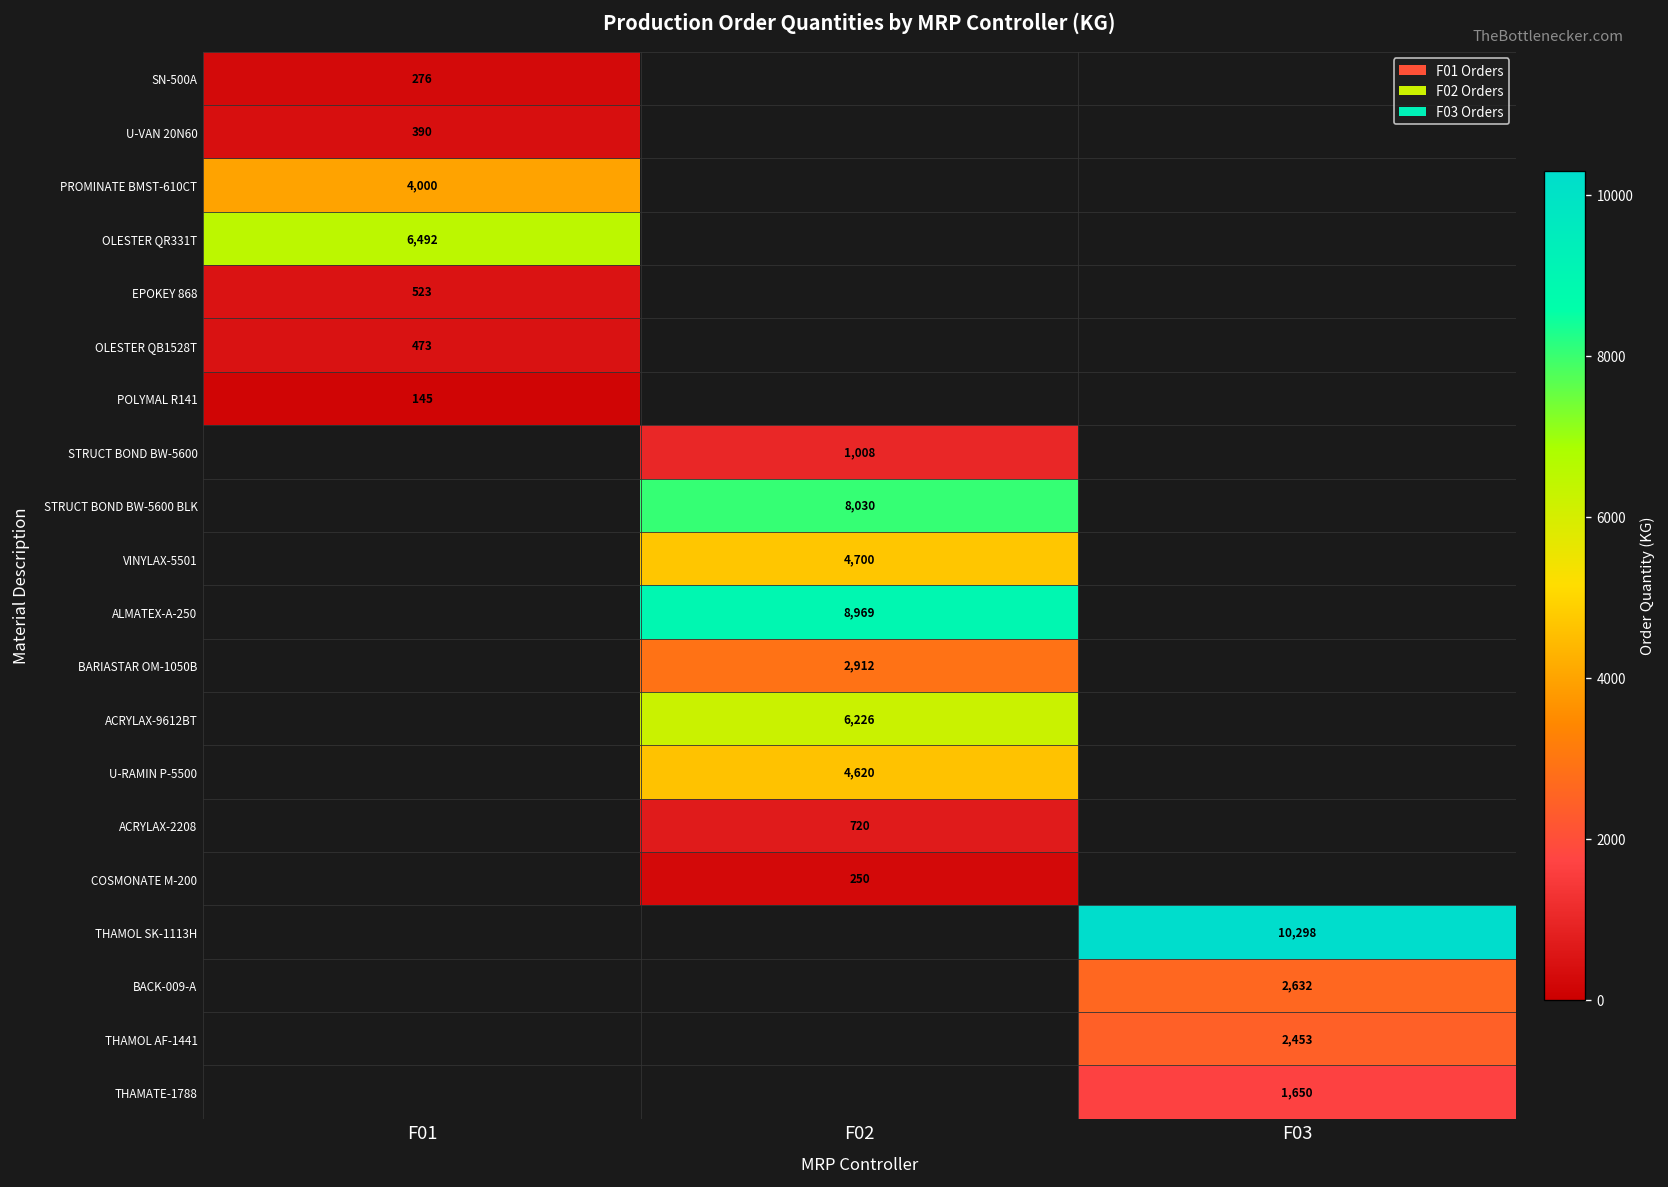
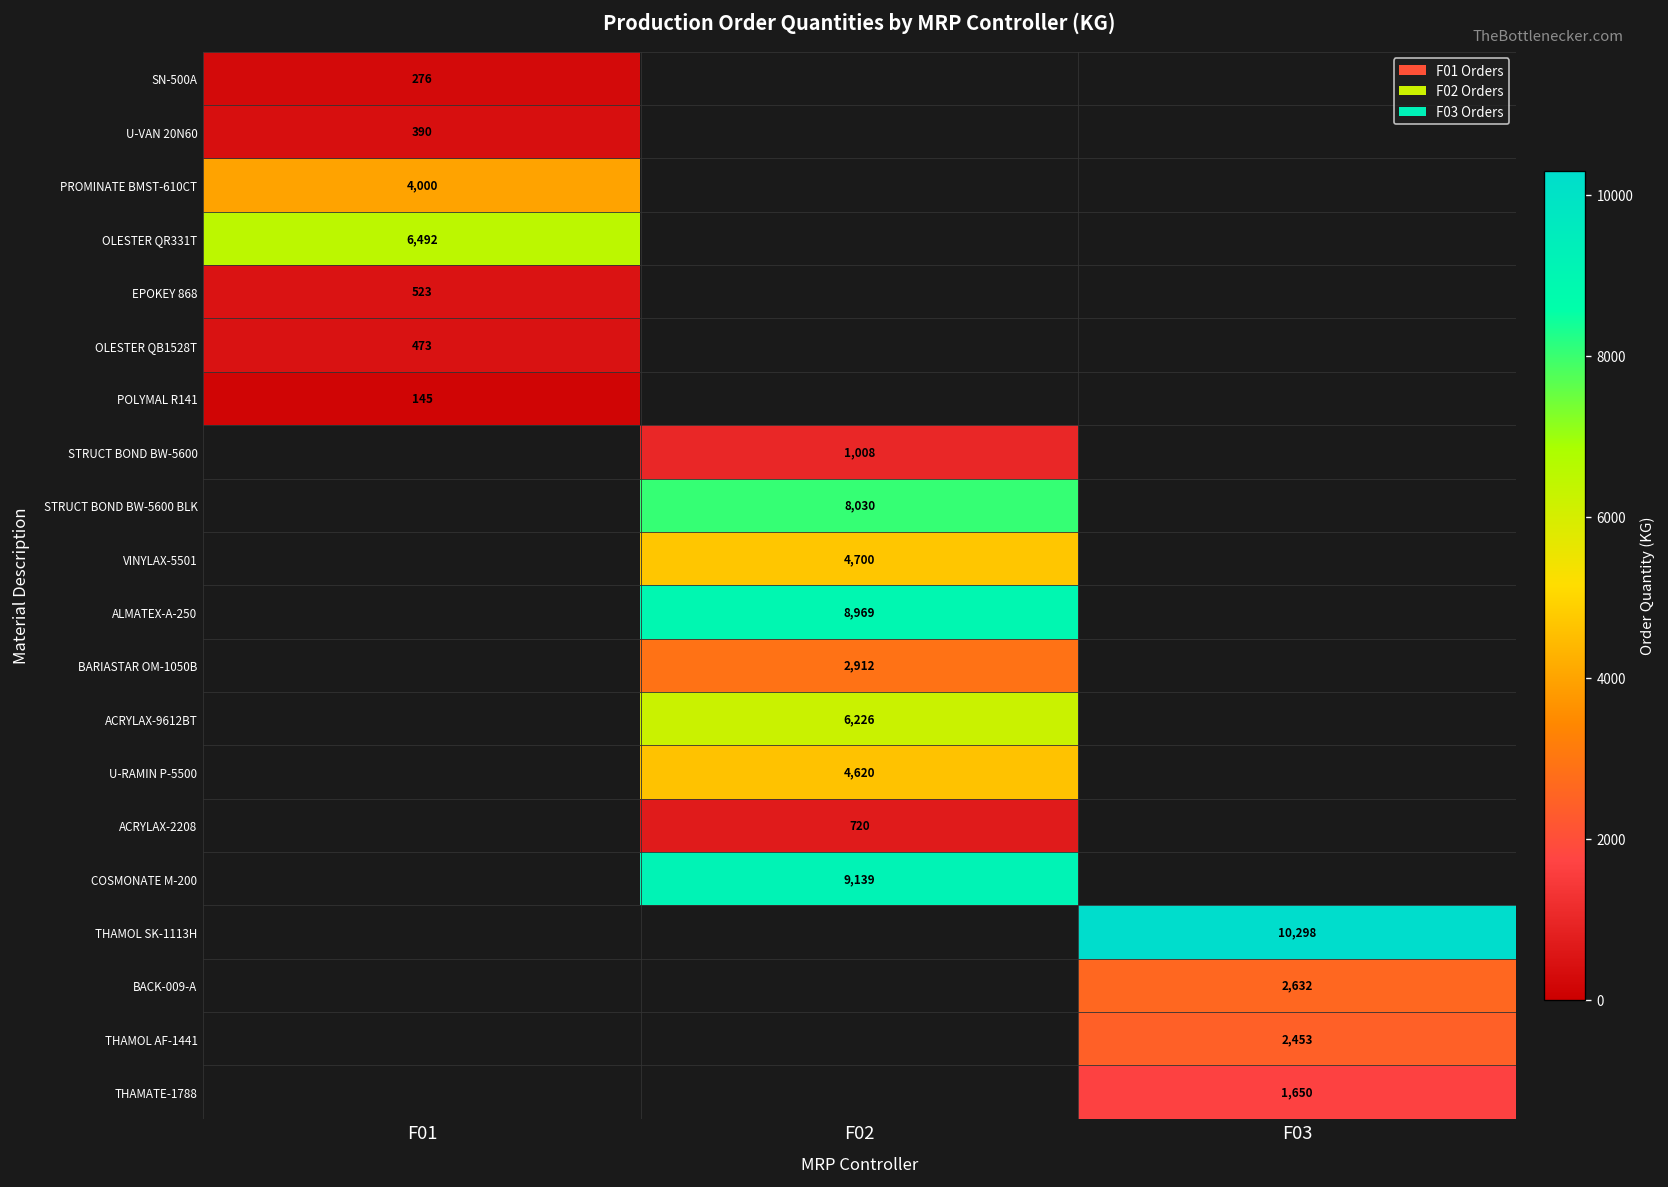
COSMONATE M-200, F02: 250 -> 9,139
